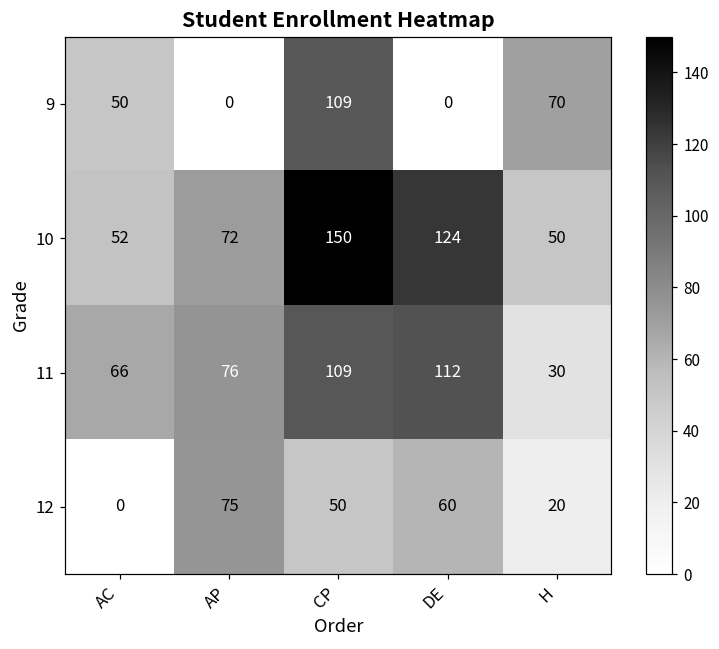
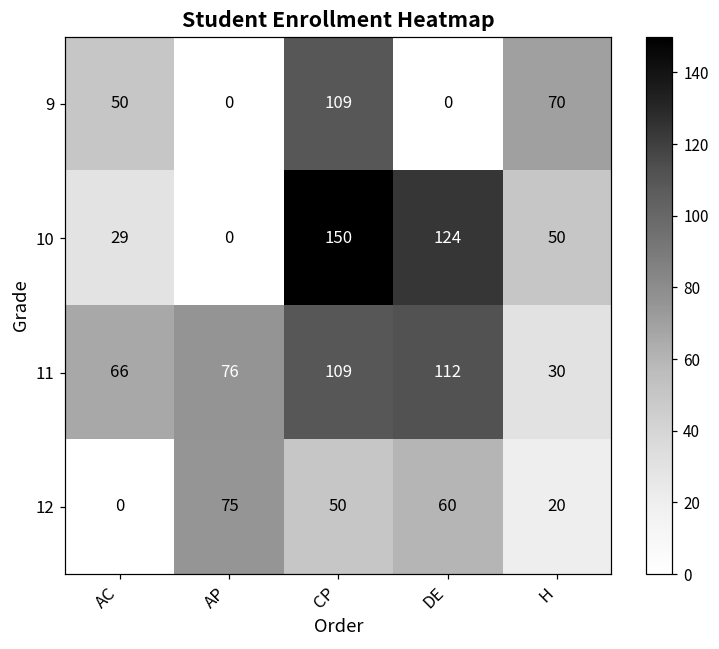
10, AC: 52 -> 29
10, AP: 72 -> 0
